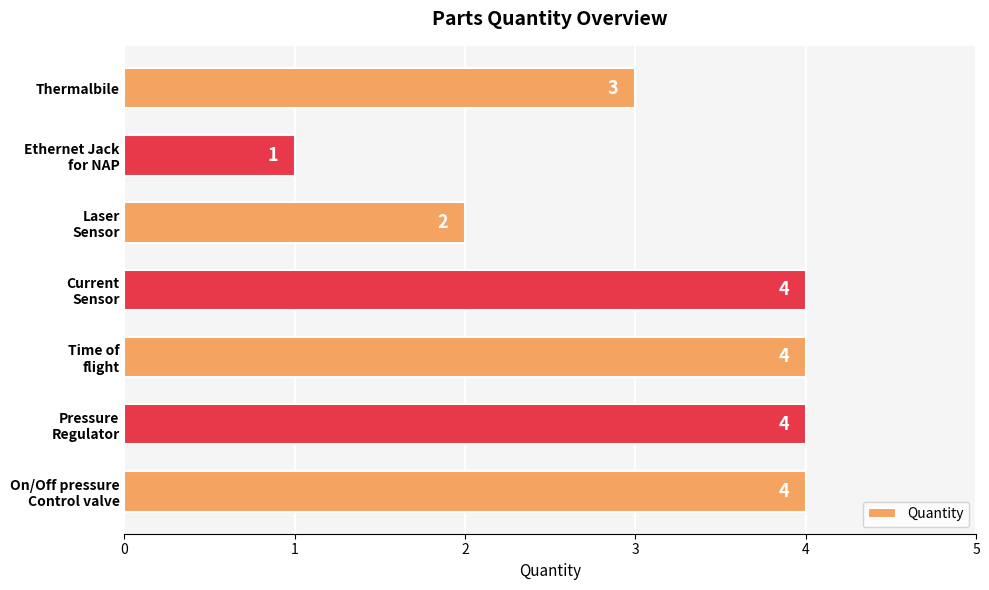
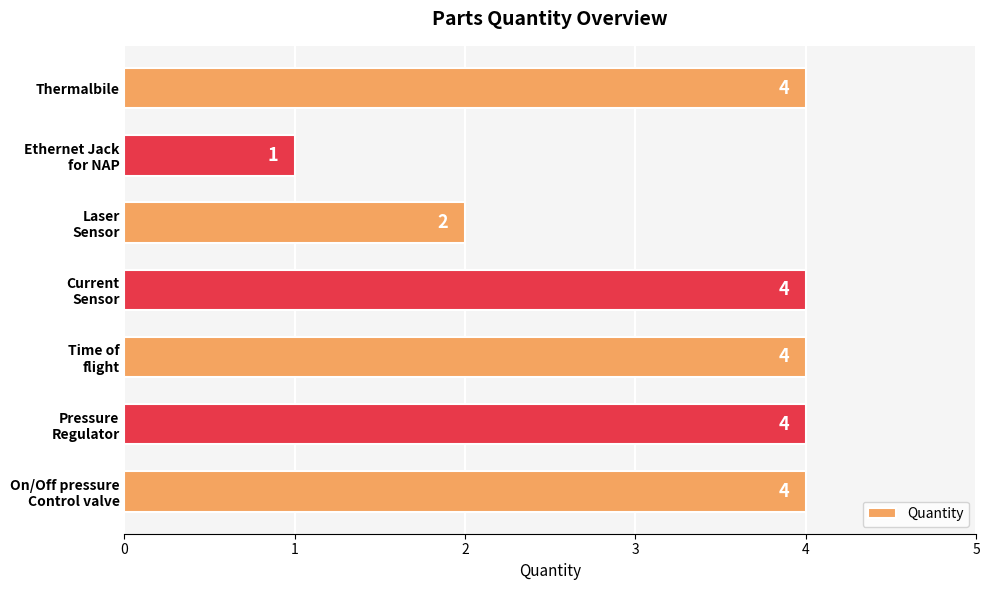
Thermalbile: 3 -> 4
